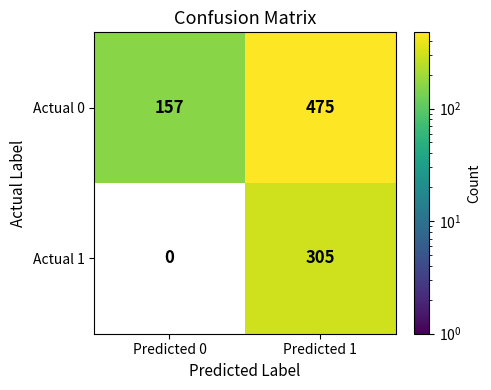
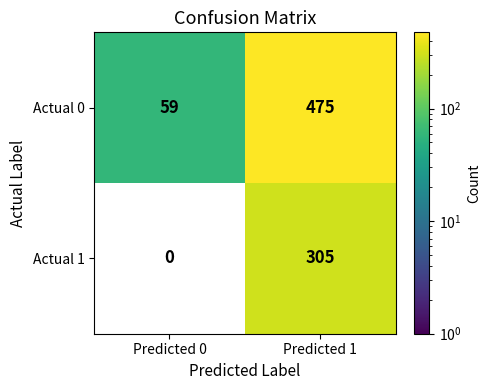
Actual 0, Predicted 0: 157 -> 59
